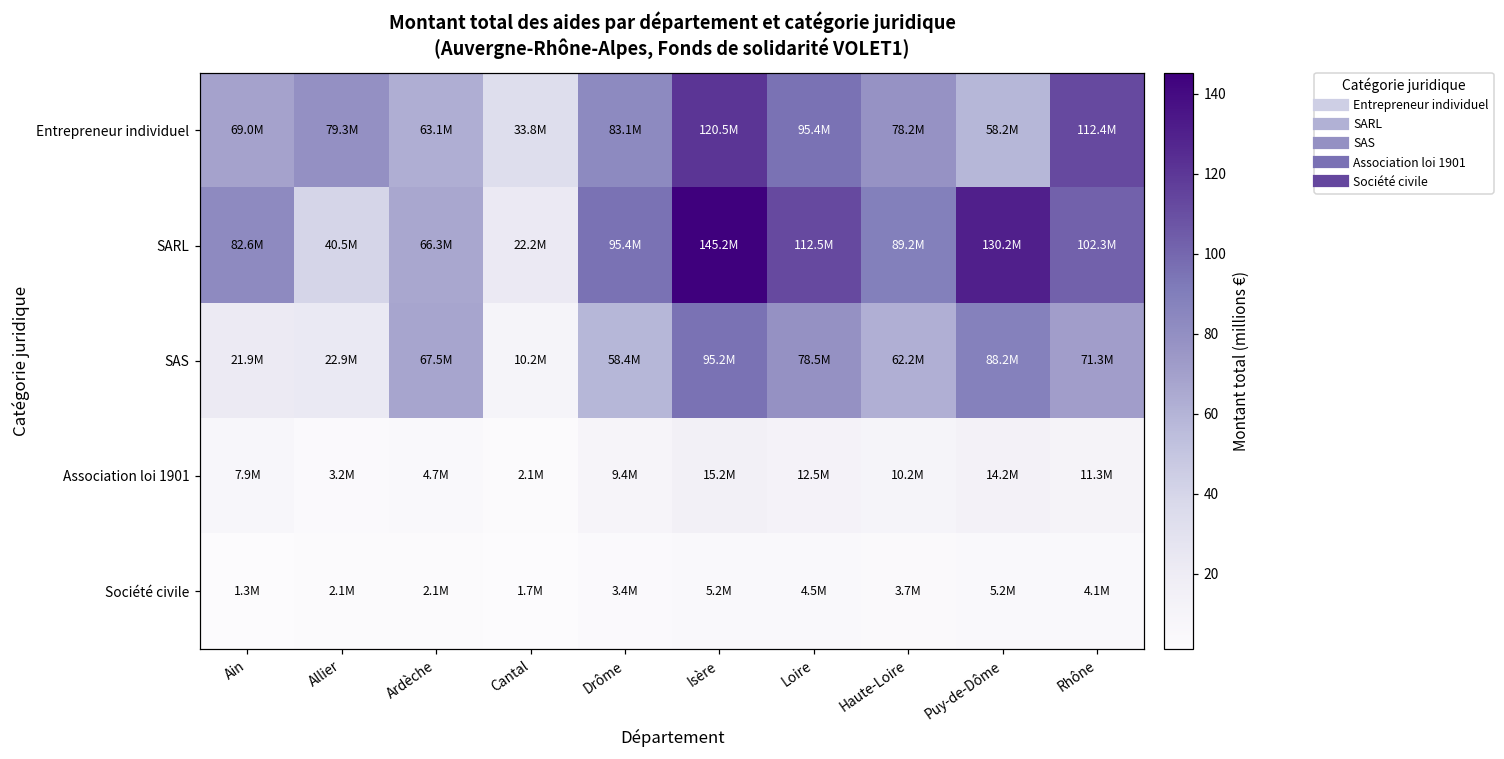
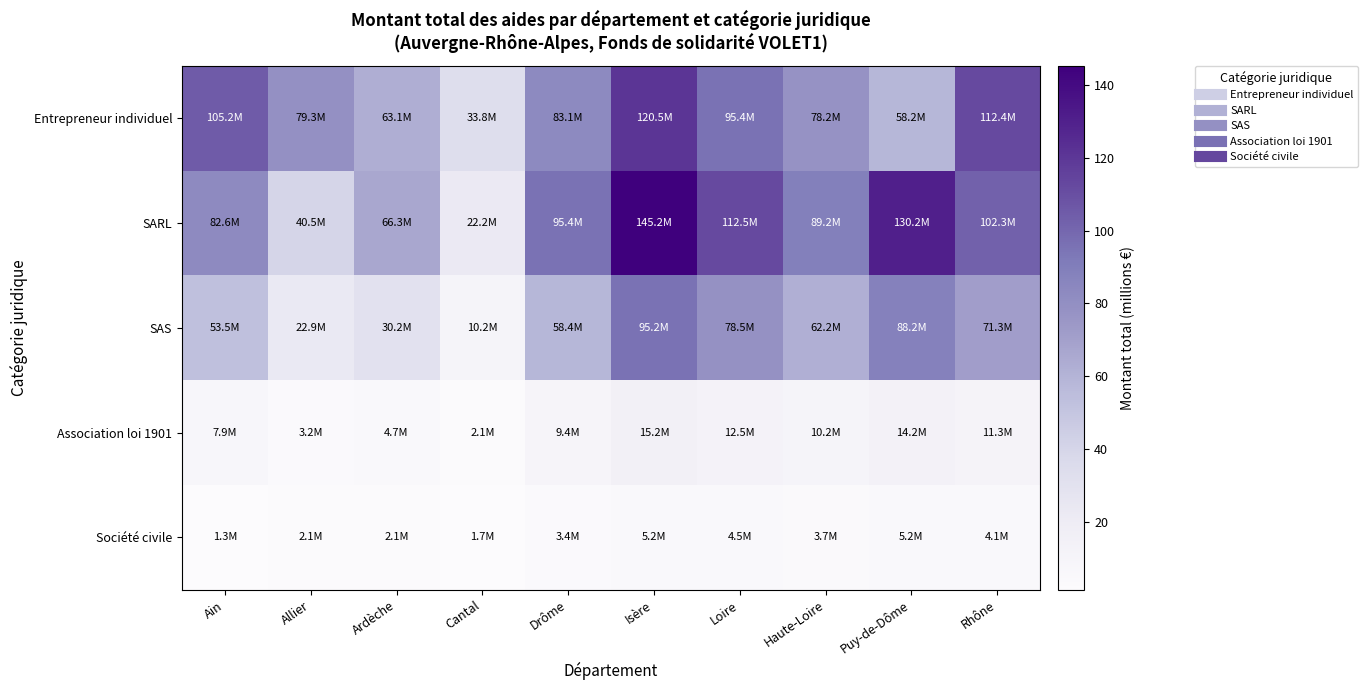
Entrepreneur individuel, Ain: 69.0M -> 105.2M
SAS, Ain: 21.9M -> 53.5M
SAS, Ardèche: 67.5M -> 30.2M
